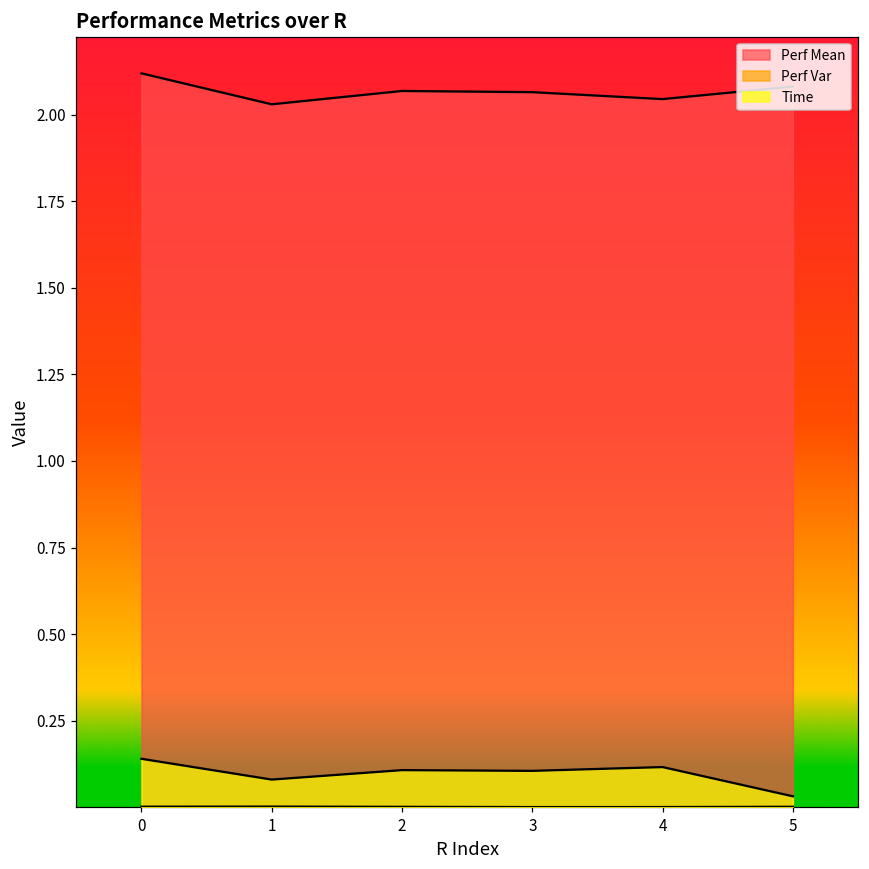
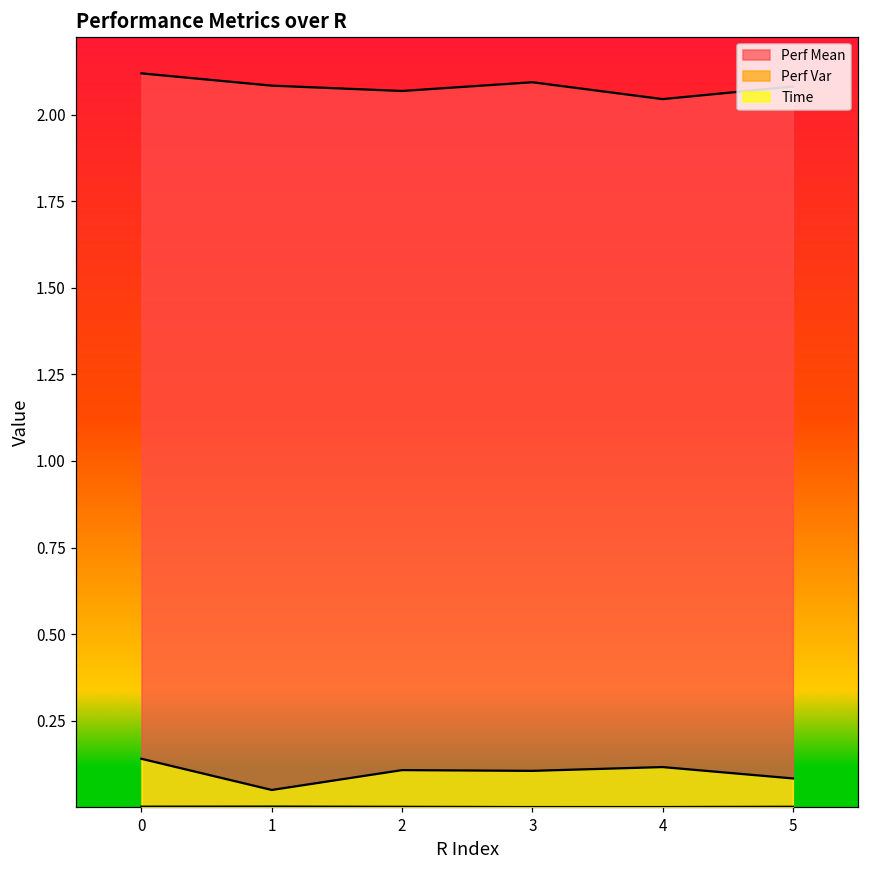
Perf Mean, 1: 2.03 -> 2.08
Time, 1: 0.08 -> 0.05
Perf Mean, 3: 2.06 -> 2.09
Time, 5: 0.03 -> 0.08
